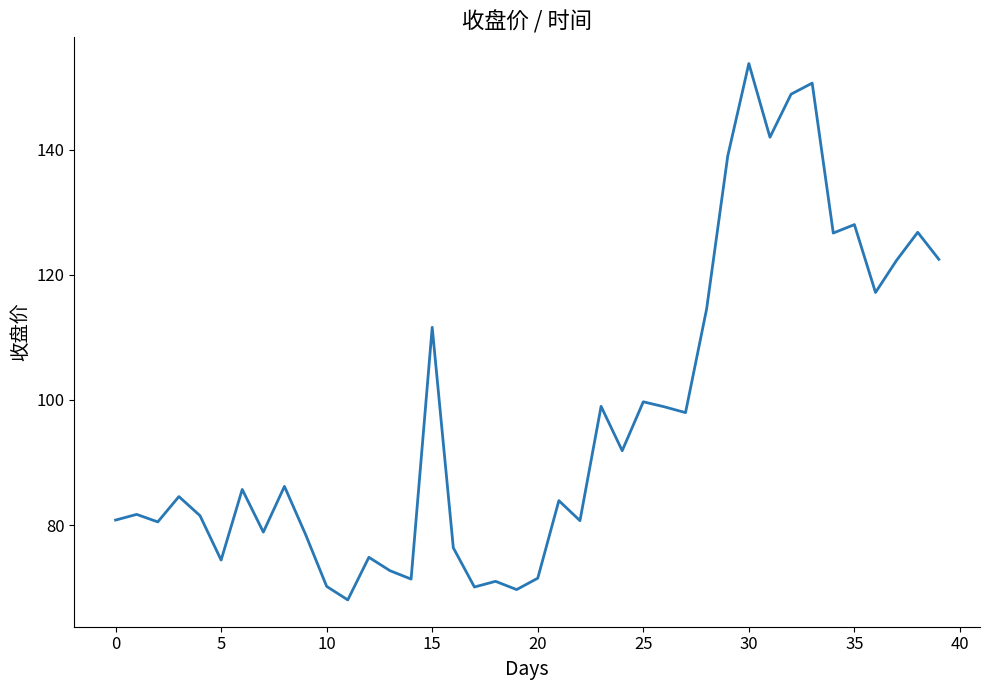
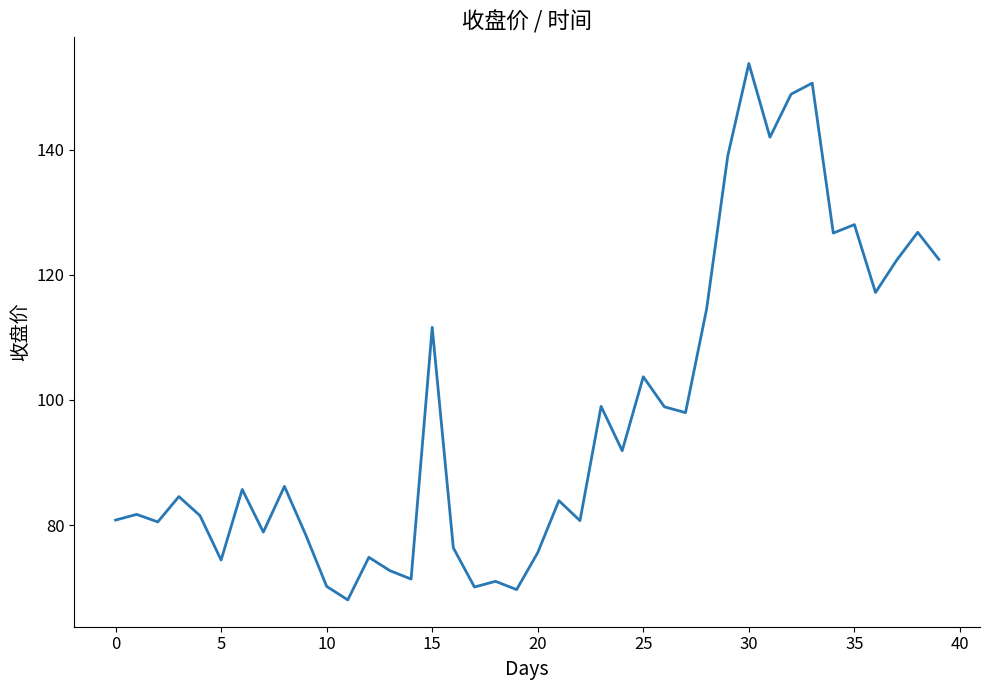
20: 72 -> 76
25: 100 -> 104
